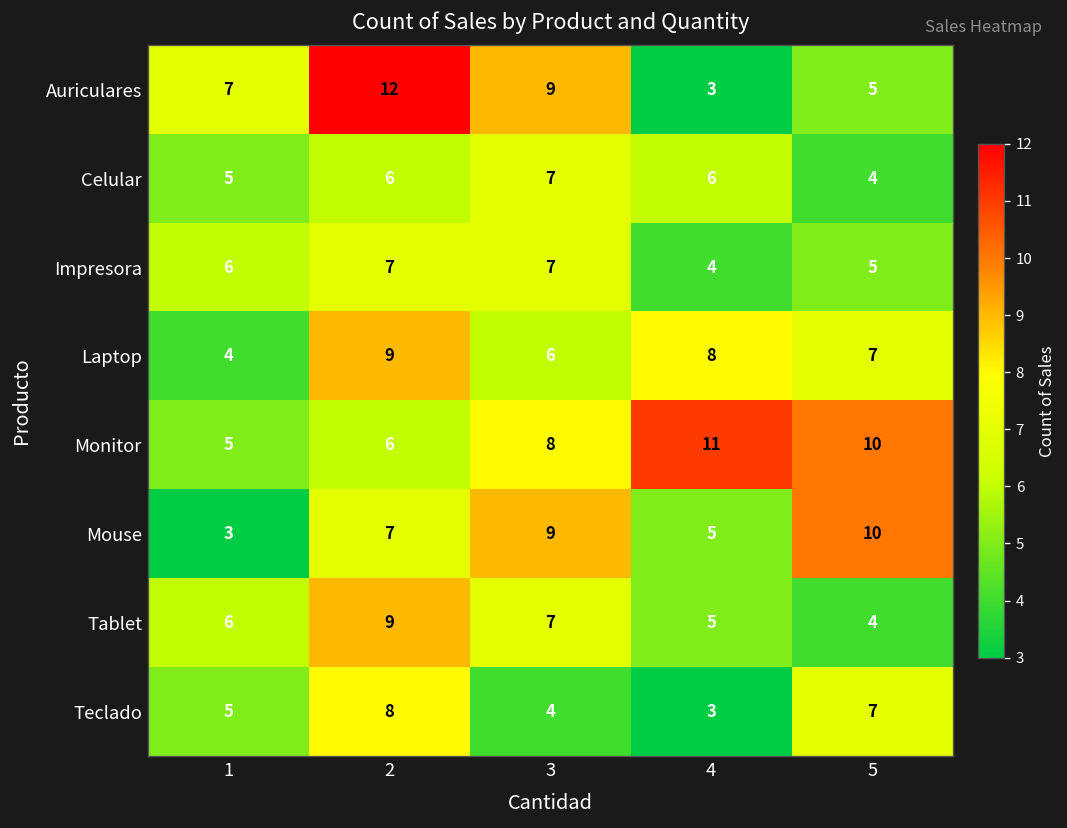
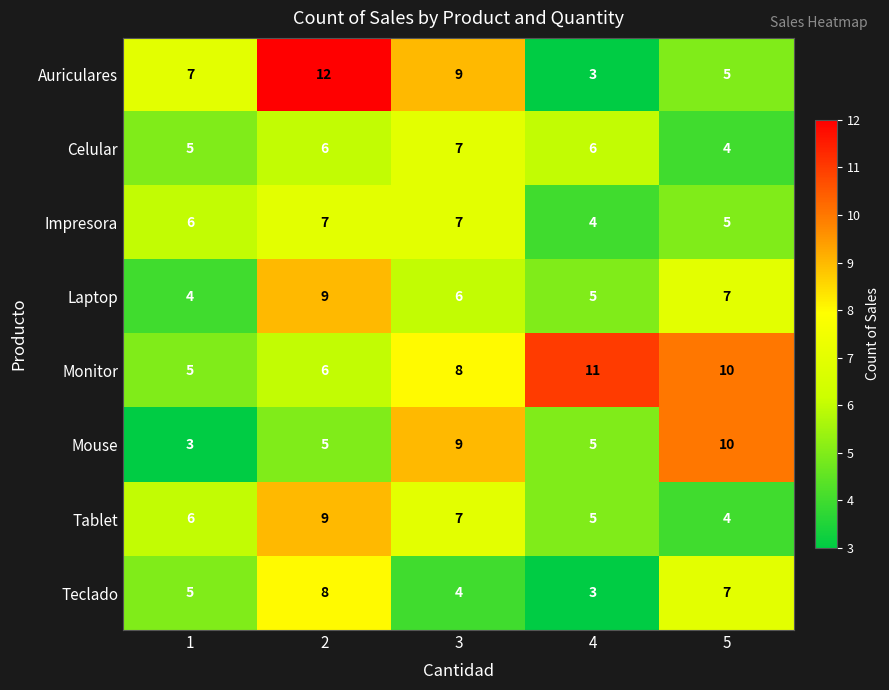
Laptop, 4: 8 -> 5
Mouse, 2: 7 -> 5
